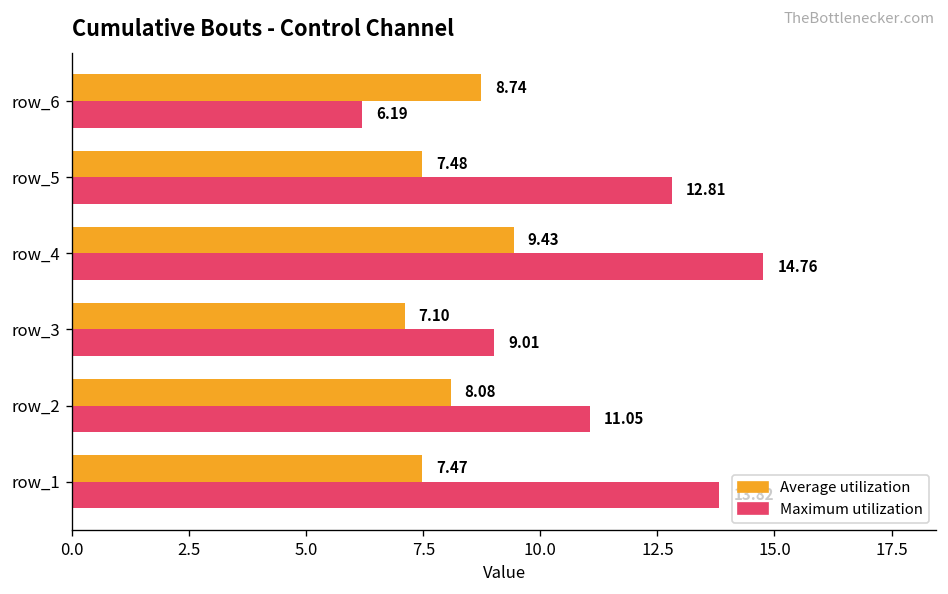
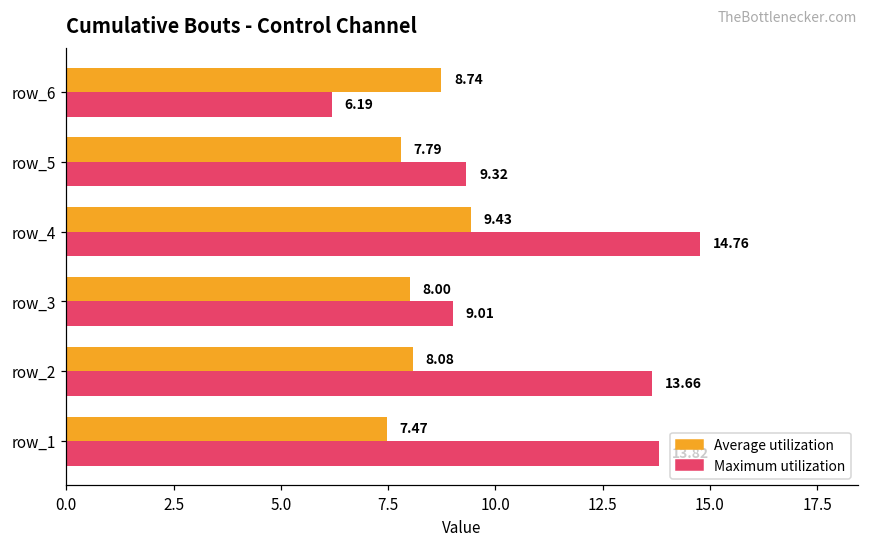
Average utilization, row_5: 7.48 -> 7.79
Maximum utilization, row_5: 12.81 -> 9.32
Average utilization, row_3: 7.10 -> 8.00
Maximum utilization, row_2: 11.05 -> 13.66
